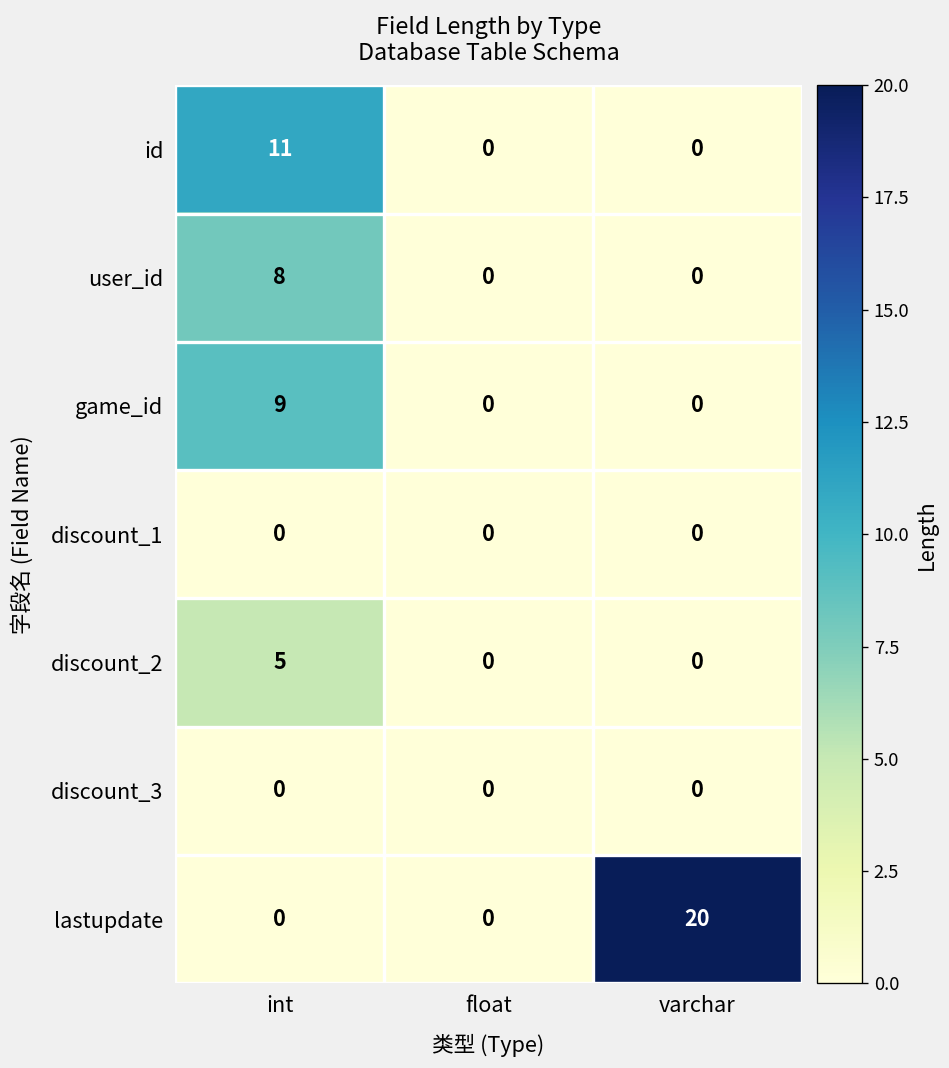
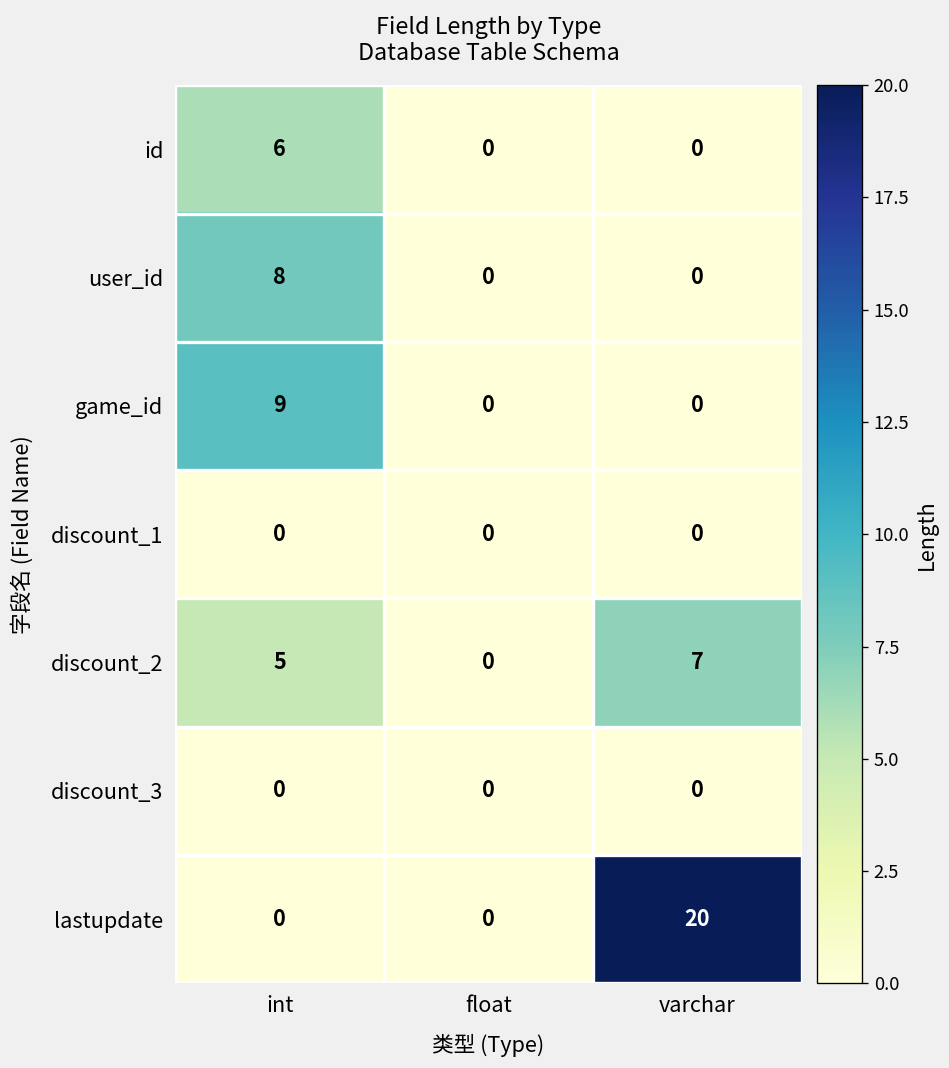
id, int: 11 -> 6
discount_2, varchar: 0 -> 7
